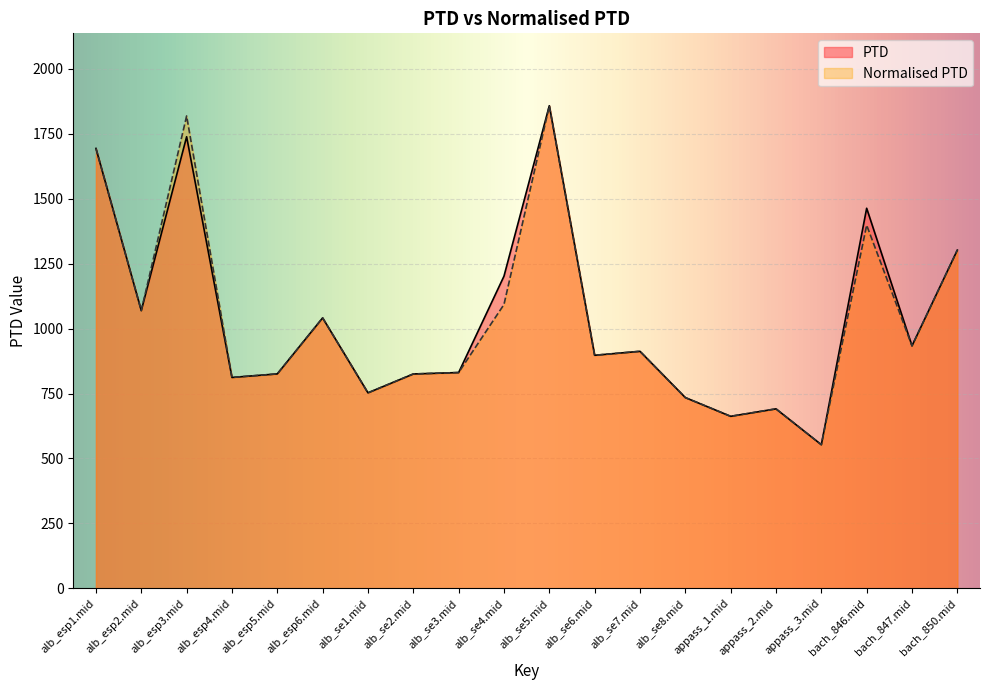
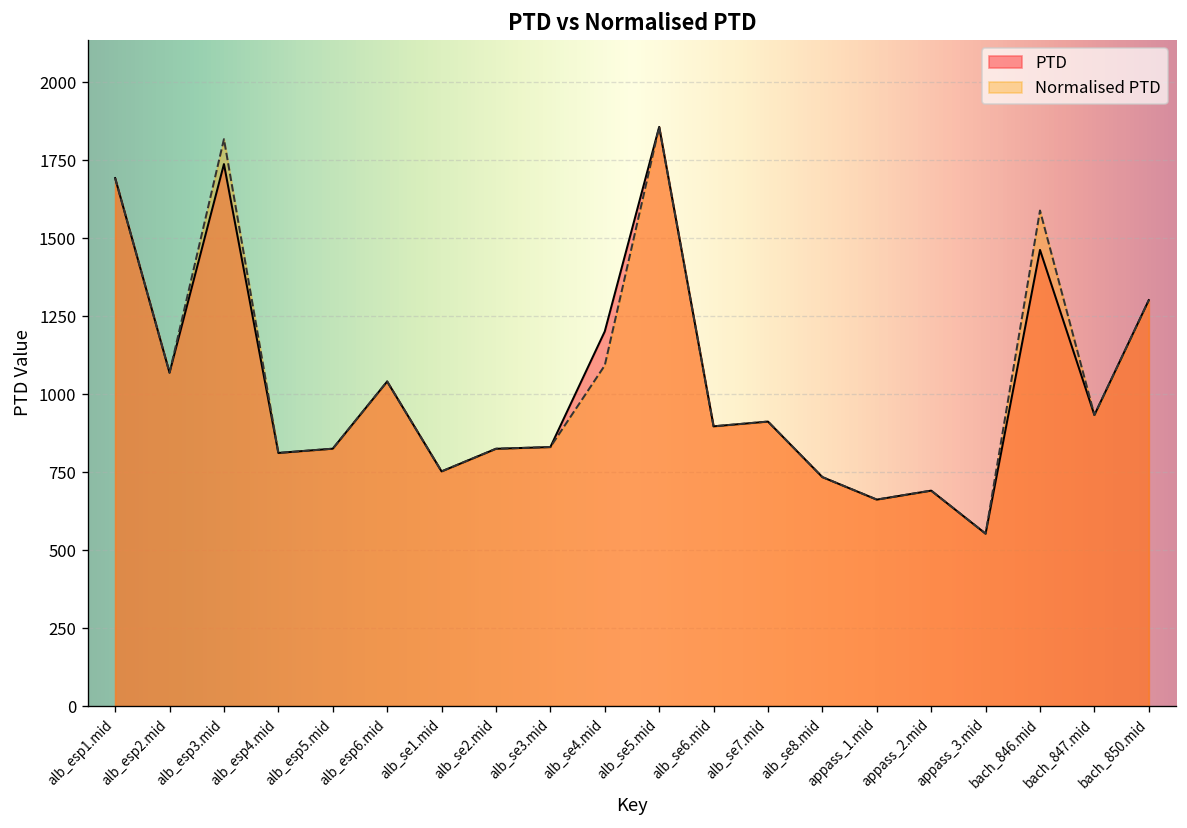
Normalised PTD, bach_846.mid: 1400 -> 1590
